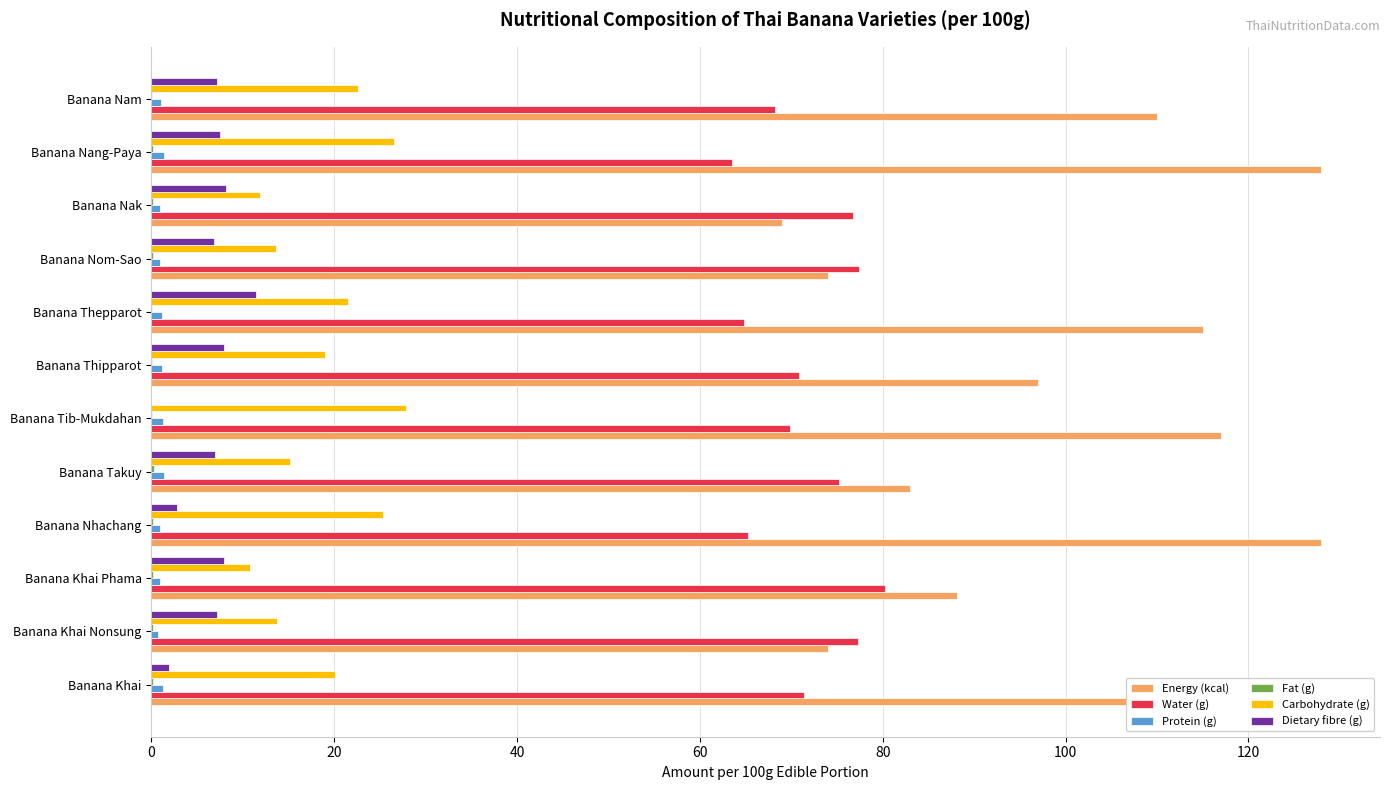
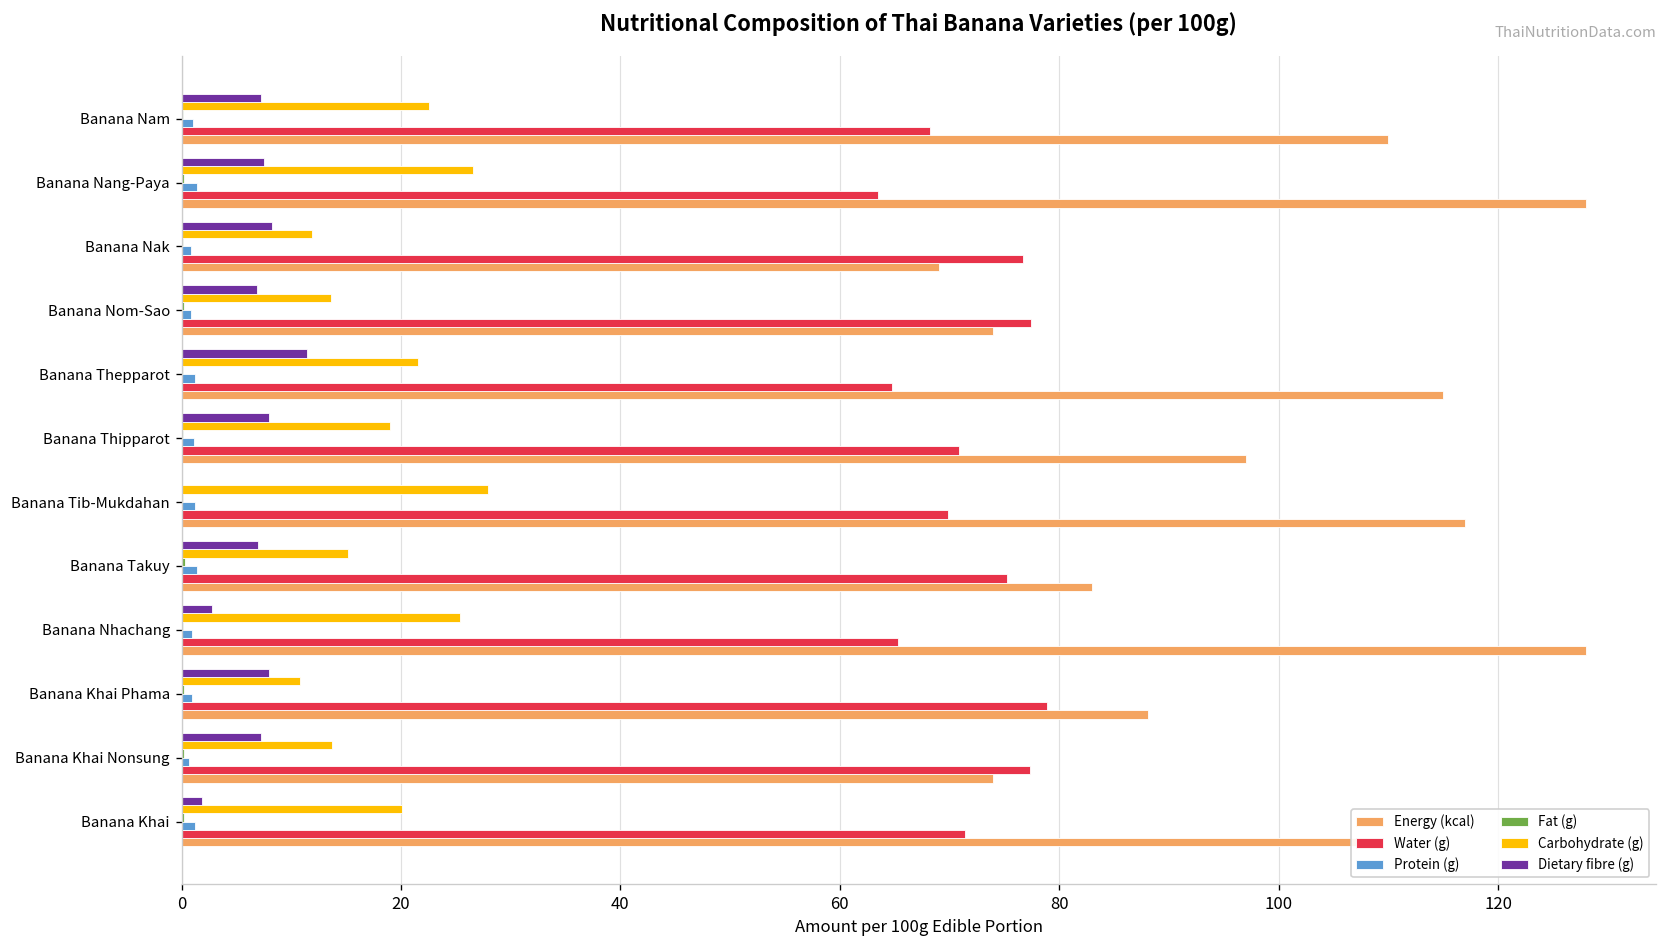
Water (g), Banana Khai Phama: 80 -> 79
